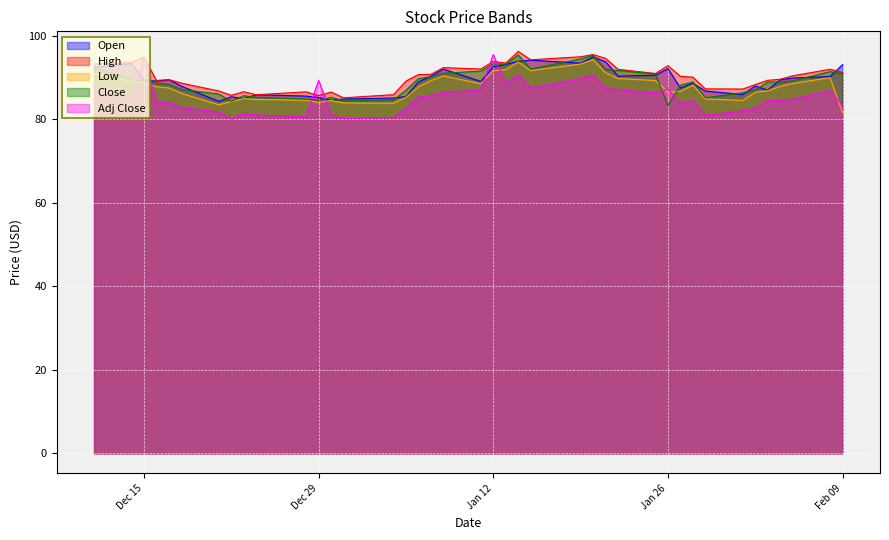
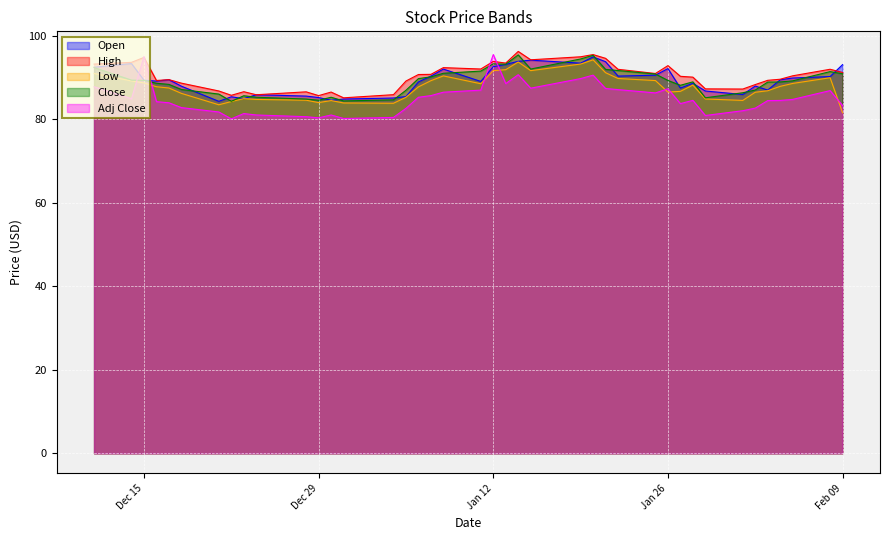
Adj Close, Dec 29: 89 -> 80
Close, Jan 26: 83 -> 89
